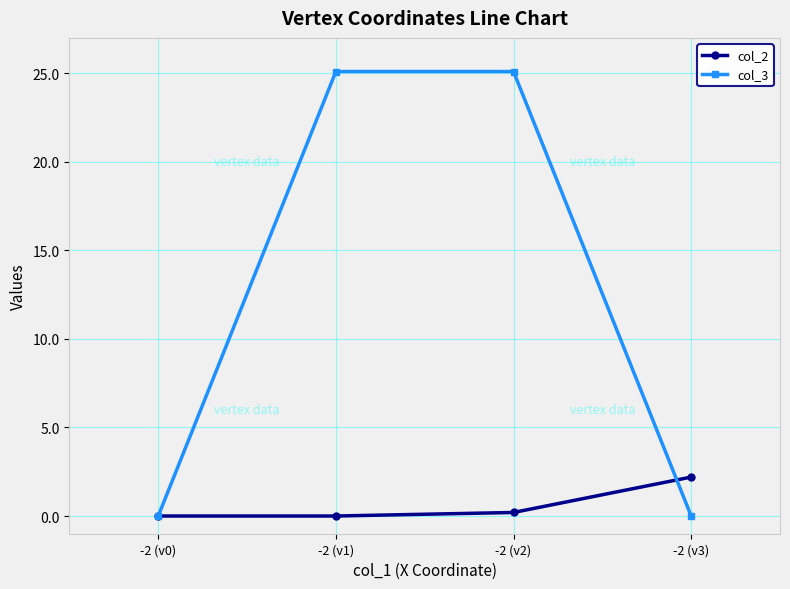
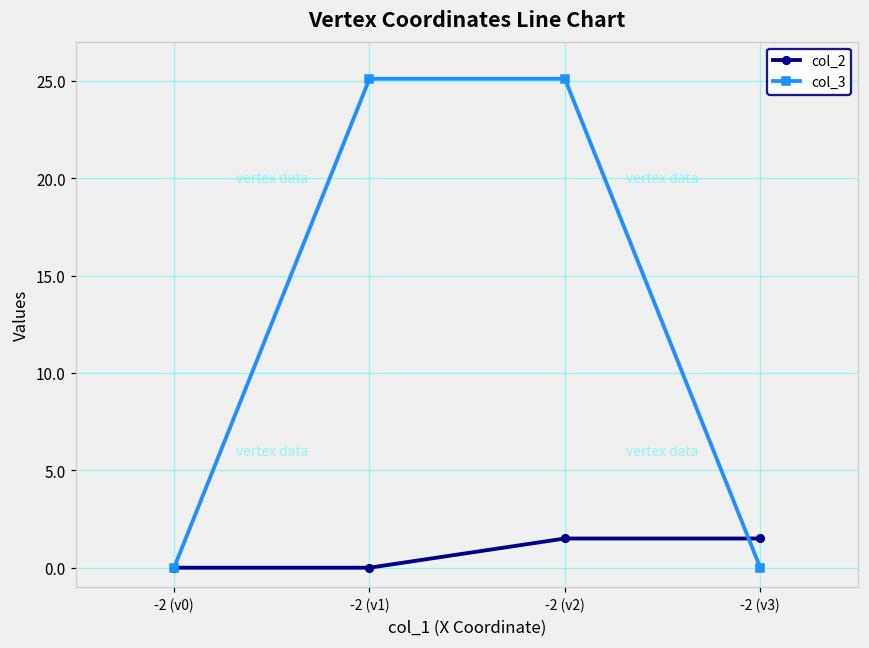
col_2, -2 (v2): 0.2 -> 1.5
col_2, -2 (v3): 2.2 -> 1.5
